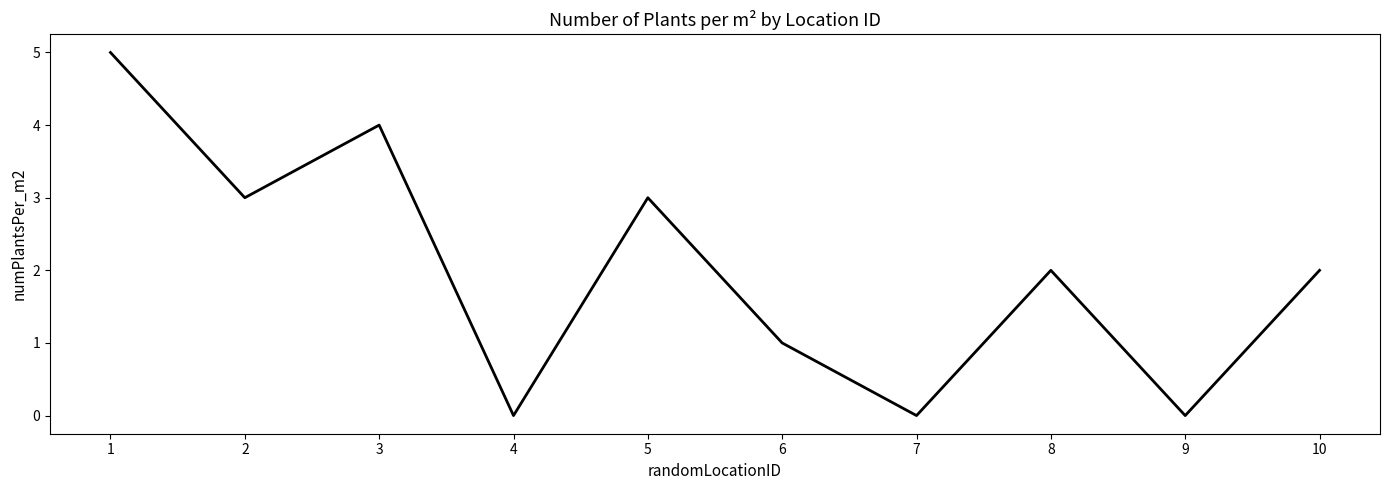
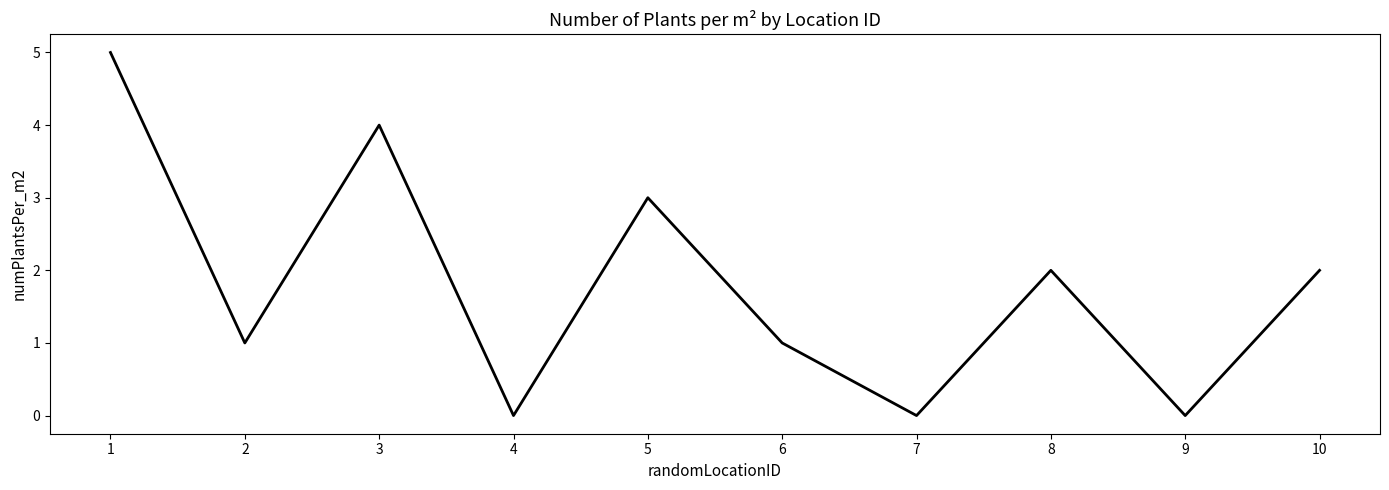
2: 3 -> 1
